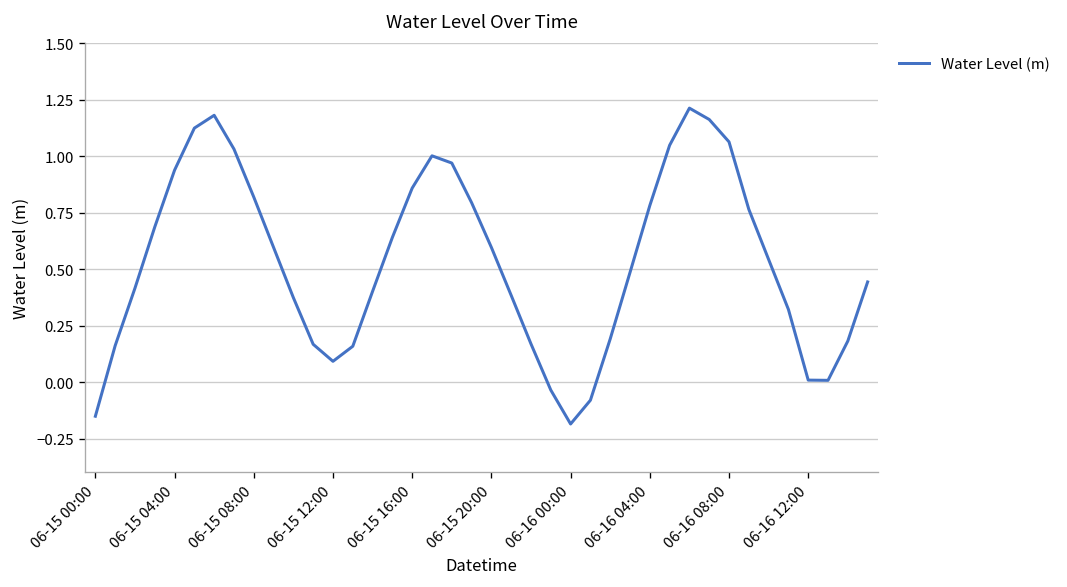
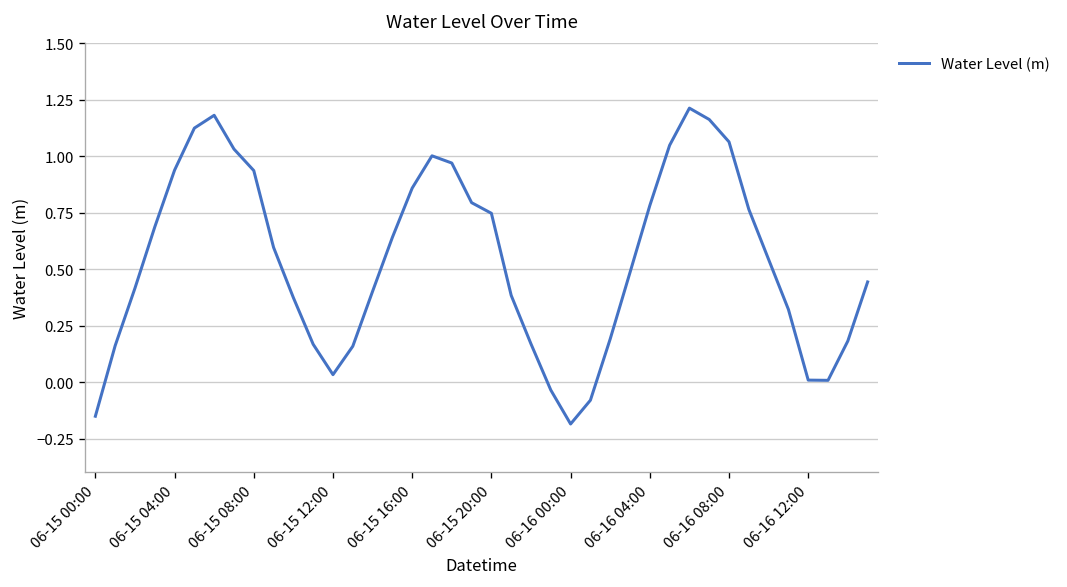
06-15 08:00: 0.82 -> 0.94
06-15 12:00: 0.09 -> 0.03
06-15 20:00: 0.60 -> 0.75
